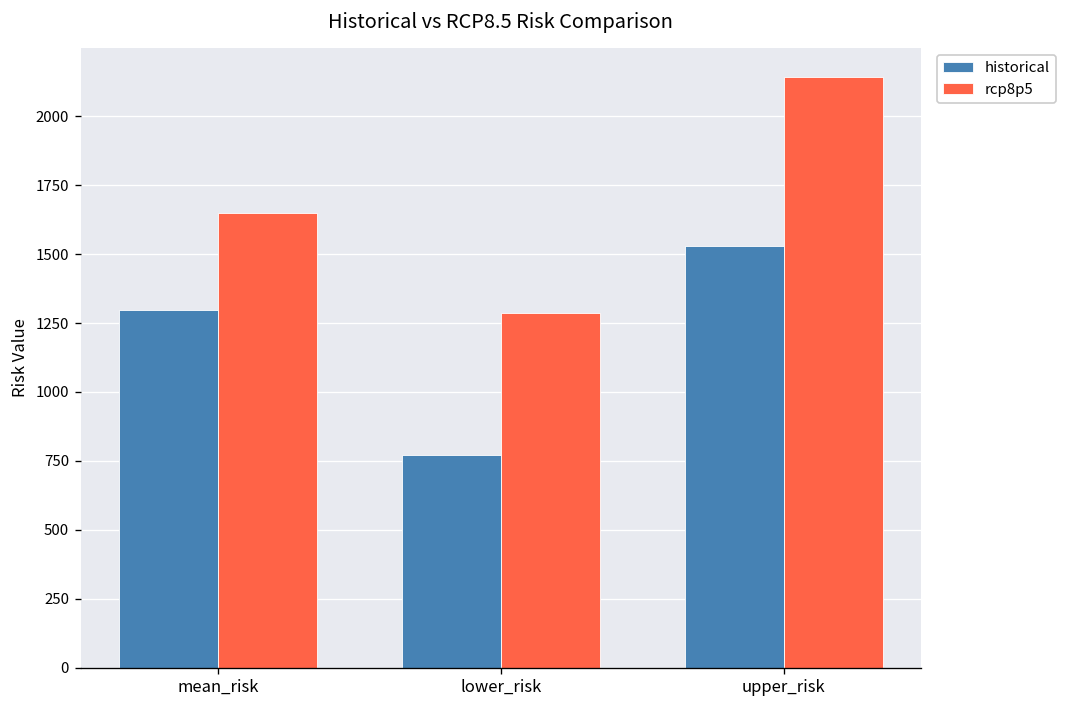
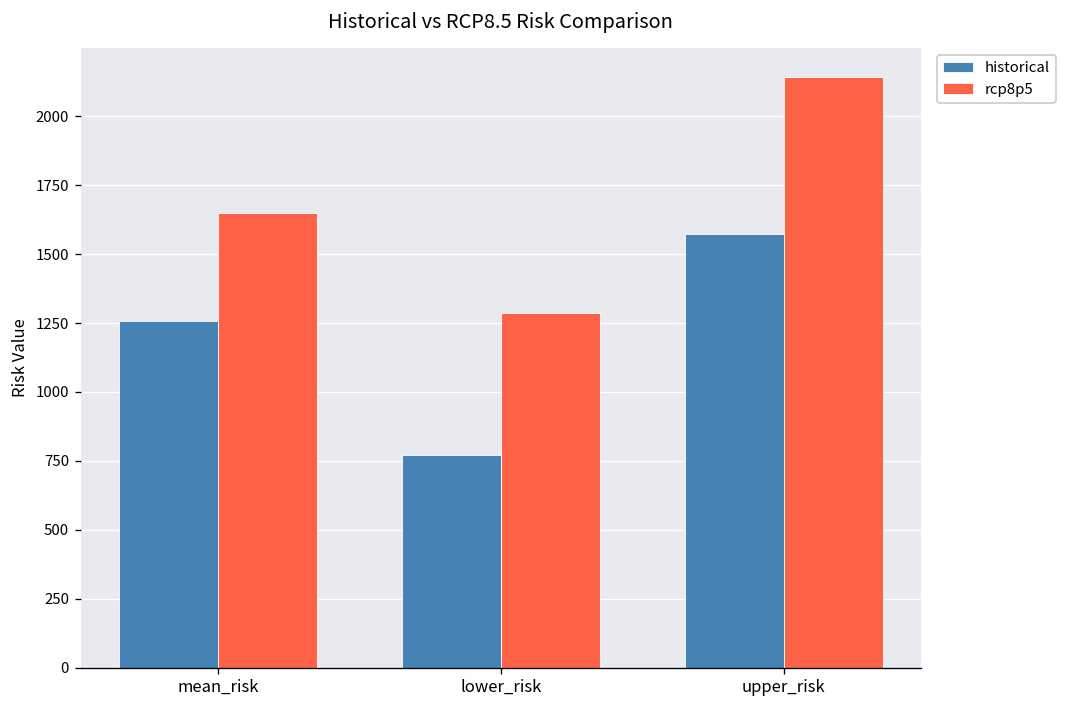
historical, mean_risk: 1300 -> 1260
historical, upper_risk: 1530 -> 1570
